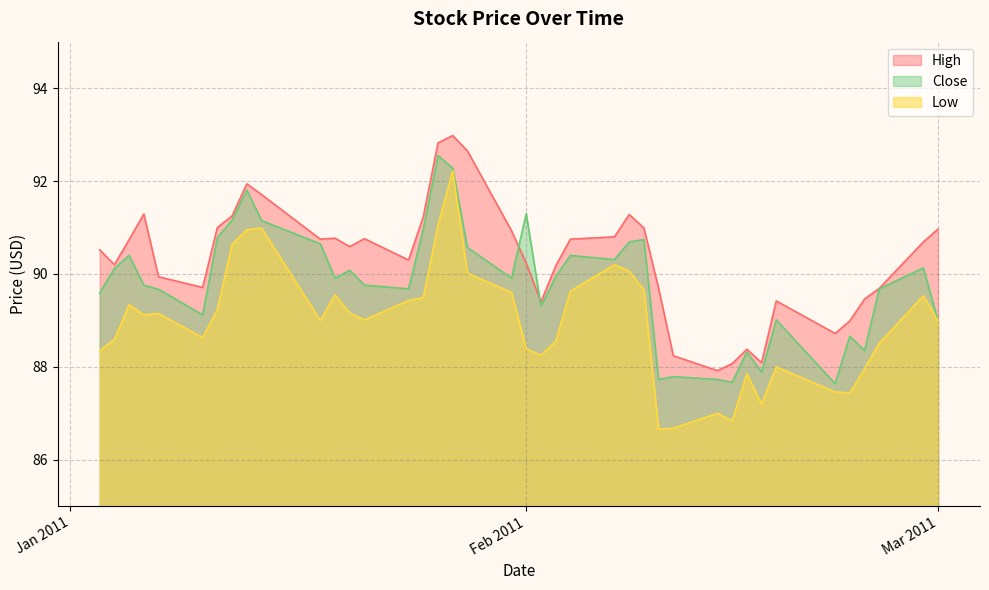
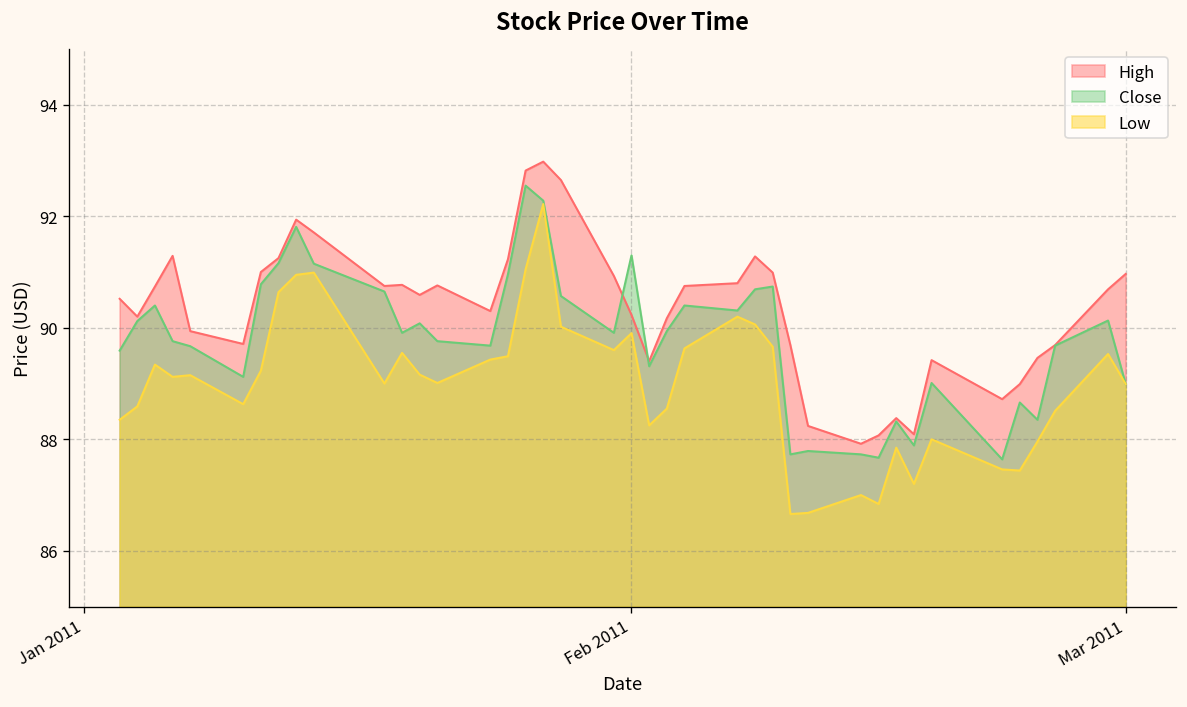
Low, Feb 2011: 88.4 -> 89.9
